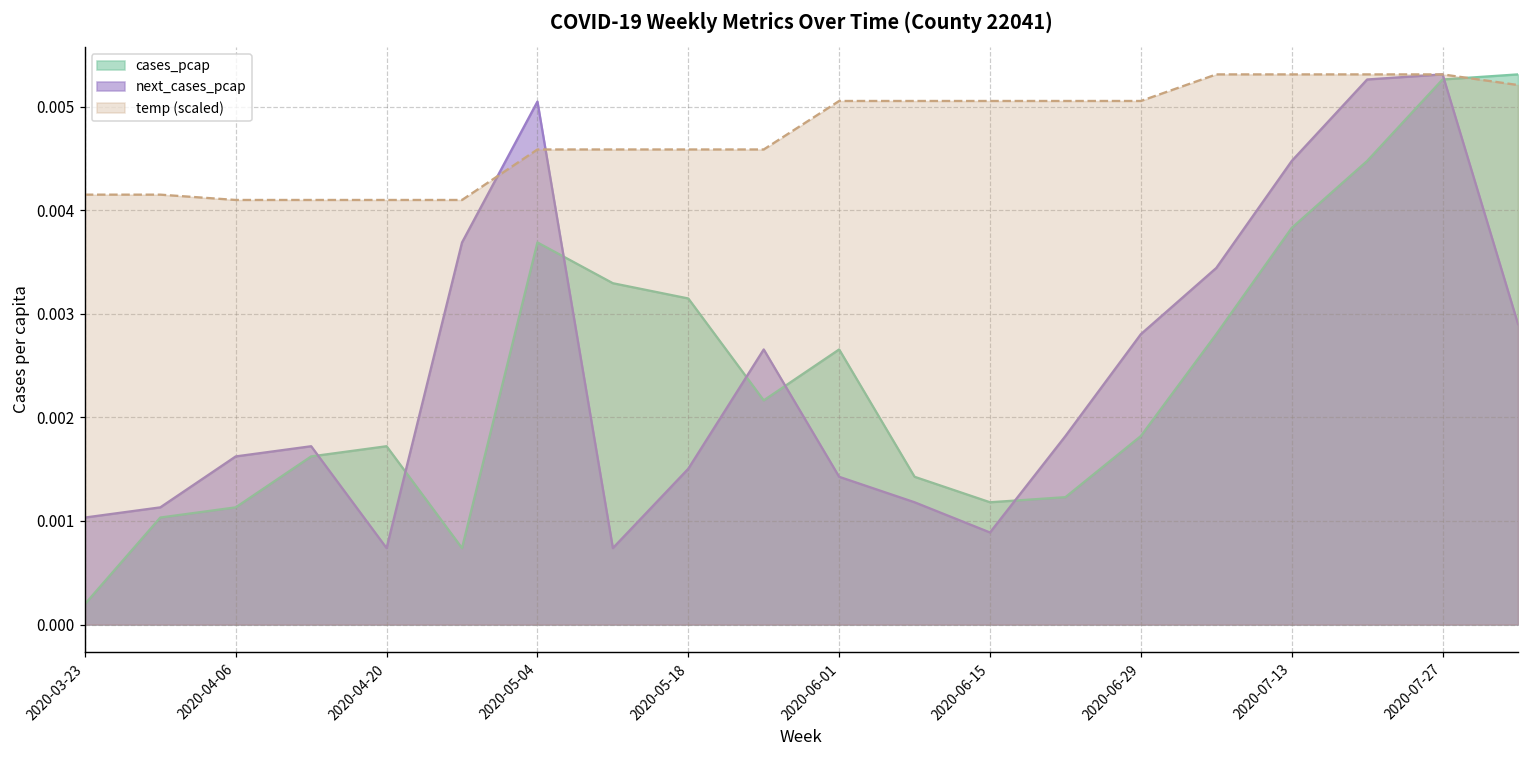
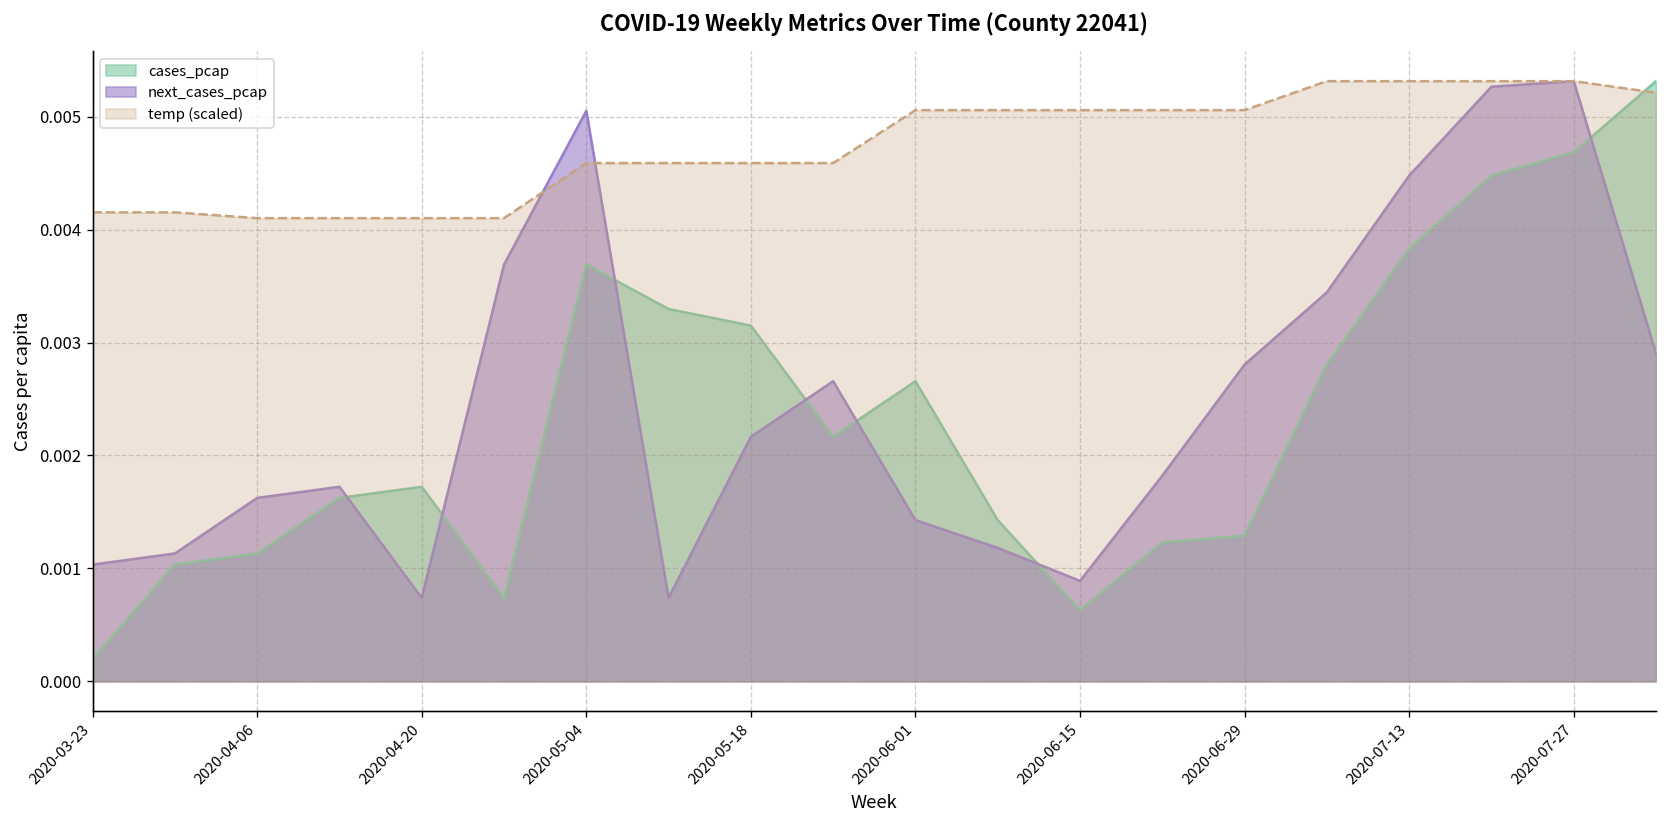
next_cases_pcap, 2020-05-18: 0.0015 -> 0.0022
cases_pcap, 2020-06-15: 0.0012 -> 0.0006
cases_pcap, 2020-06-29: 0.0018 -> 0.0013
cases_pcap, 2020-07-27: 0.0053 -> 0.0047
